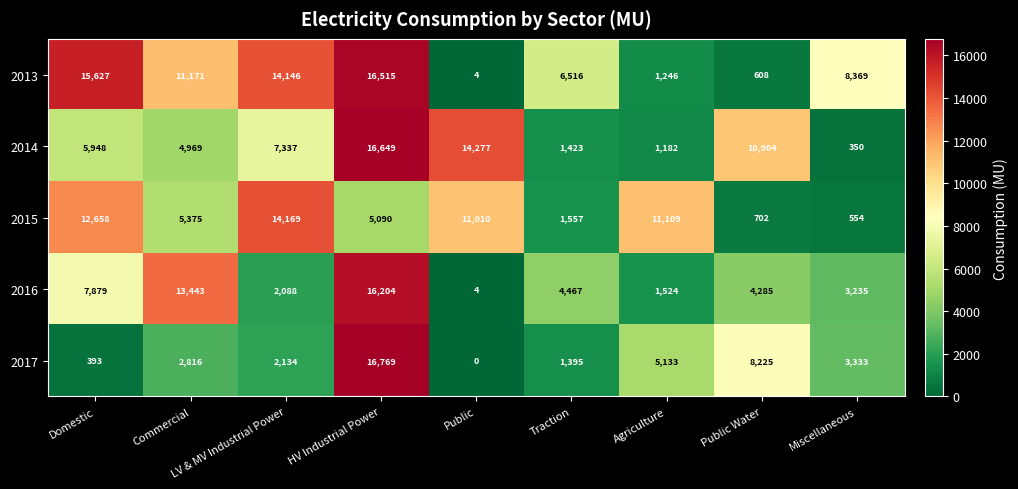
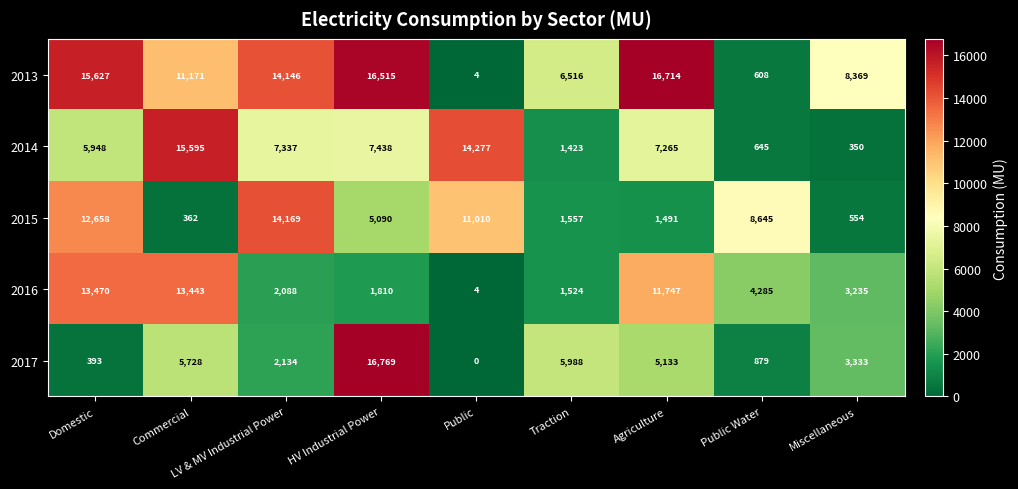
2013, Agriculture: 1,246 -> 16,714
2014, Commercial: 4,969 -> 15,595
2014, HV Industrial Power: 16,649 -> 7,438
2014, Agriculture: 1,182 -> 7,265
2014, Public Water: 10,904 -> 645
2015, Commercial: 5,375 -> 362
2015, Agriculture: 11,109 -> 1,491
2015, Public Water: 702 -> 8,645
2016, Domestic: 7,879 -> 13,470
2016, HV Industrial Power: 16,204 -> 1,810
2016, Traction: 4,467 -> 1,524
2016, Agriculture: 1,524 -> 11,747
2017, Commercial: 2,816 -> 5,728
2017, Traction: 1,395 -> 5,988
2017, Public Water: 8,225 -> 879
